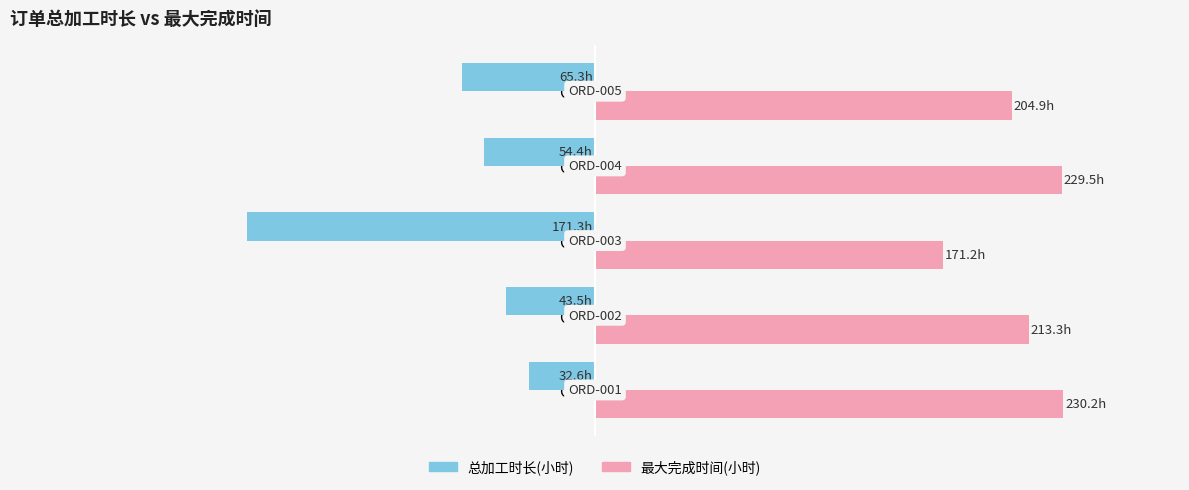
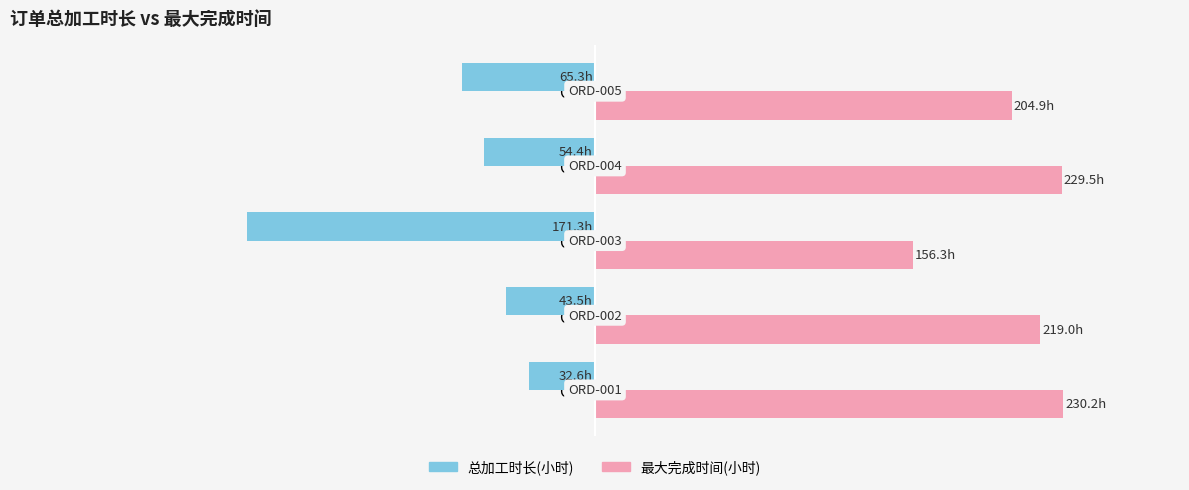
最大完成时间(小时), ORD-003: 171.2h -> 156.3h
最大完成时间(小时), ORD-002: 213.3h -> 219.0h
